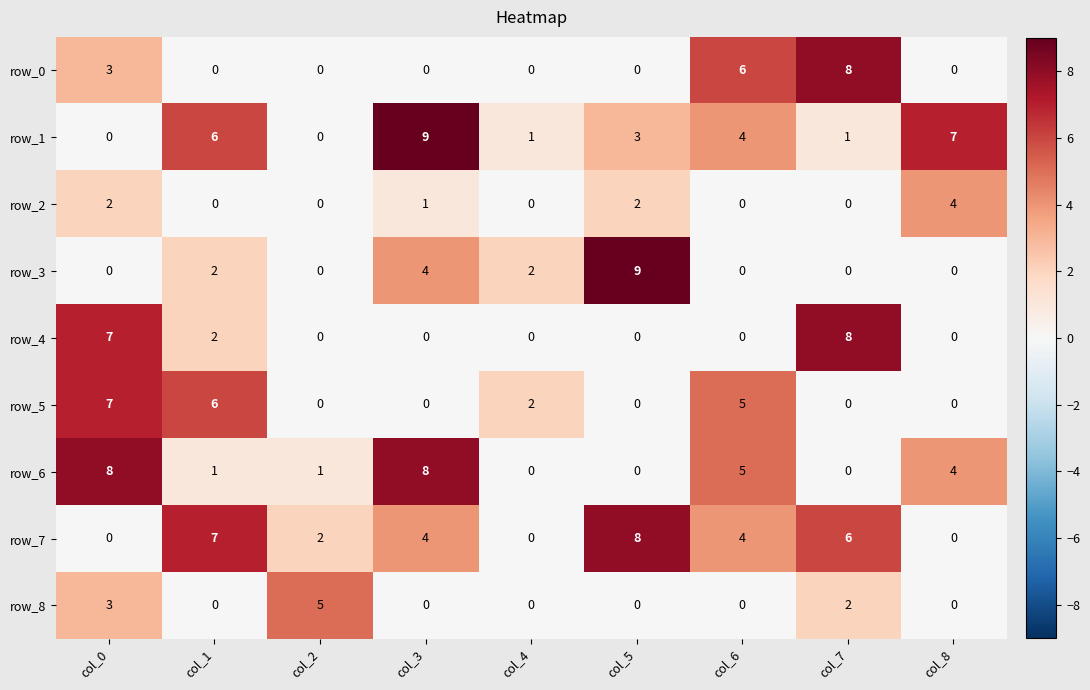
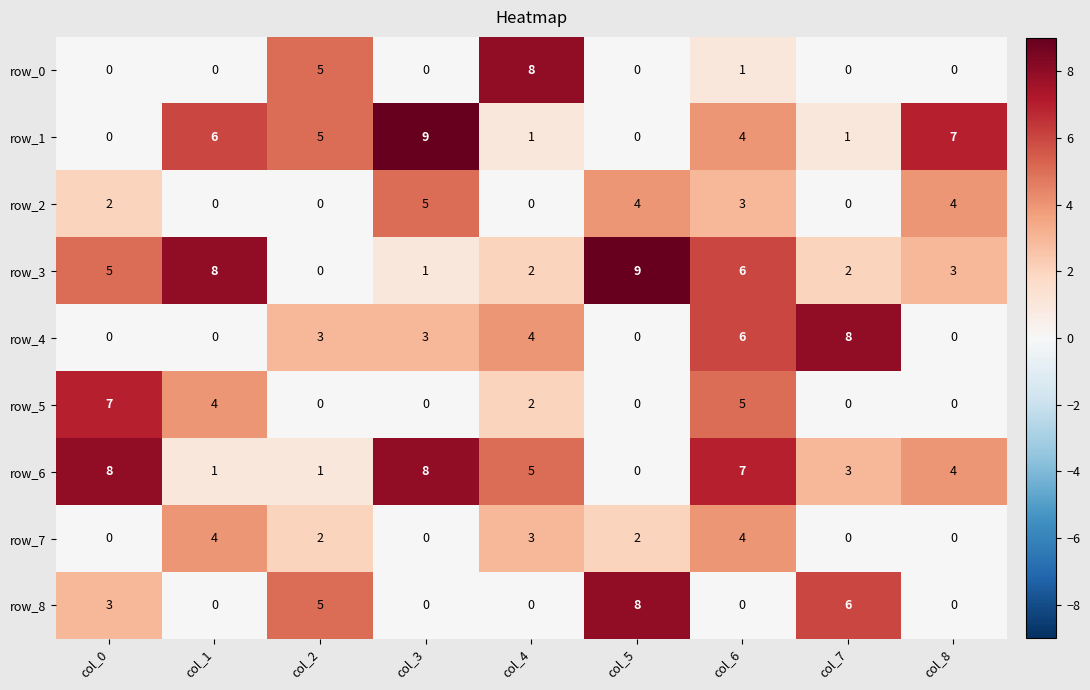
row_0, col_0: 3 -> 0
row_0, col_2: 0 -> 5
row_0, col_4: 0 -> 8
row_0, col_6: 6 -> 1
row_0, col_7: 8 -> 0
row_1, col_2: 0 -> 5
row_1, col_5: 3 -> 0
row_2, col_3: 1 -> 5
row_2, col_5: 2 -> 4
row_2, col_6: 0 -> 3
row_3, col_0: 0 -> 5
row_3, col_1: 2 -> 8
row_3, col_3: 4 -> 1
row_3, col_6: 0 -> 6
row_3, col_7: 0 -> 2
row_3, col_8: 0 -> 3
row_4, col_0: 7 -> 0
row_4, col_1: 2 -> 0
row_4, col_2: 0 -> 3
row_4, col_3: 0 -> 3
row_4, col_4: 0 -> 4
row_4, col_6: 0 -> 6
row_5, col_1: 6 -> 4
row_6, col_4: 0 -> 5
row_6, col_6: 5 -> 7
row_6, col_7: 0 -> 3
row_7, col_1: 7 -> 4
row_7, col_3: 4 -> 0
row_7, col_4: 0 -> 3
row_7, col_5: 8 -> 2
row_7, col_7: 6 -> 0
row_8, col_5: 0 -> 8
row_8, col_7: 2 -> 6
